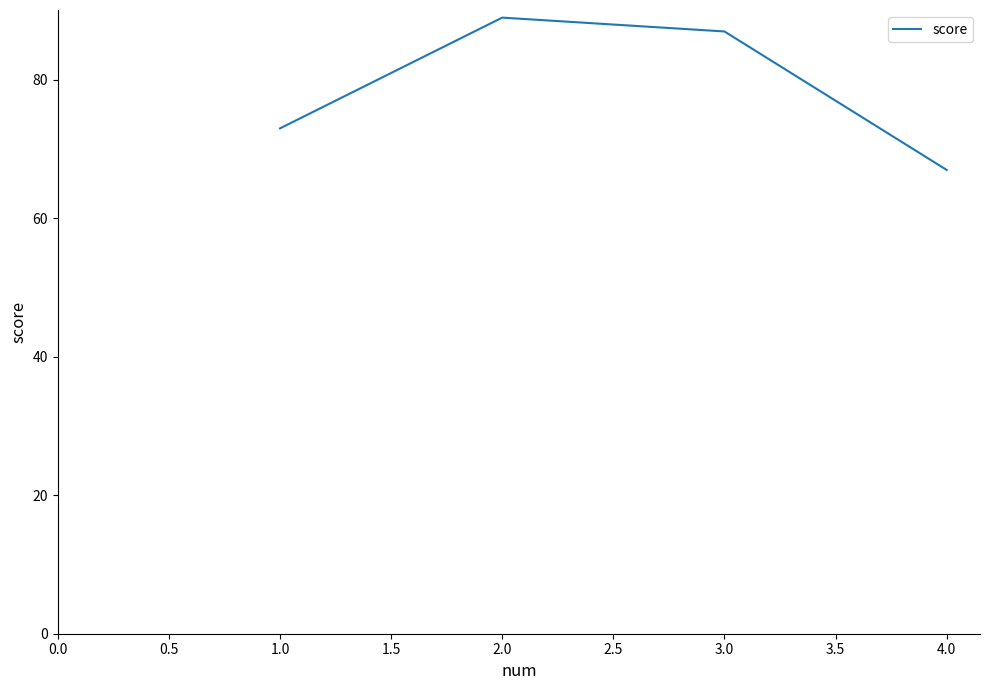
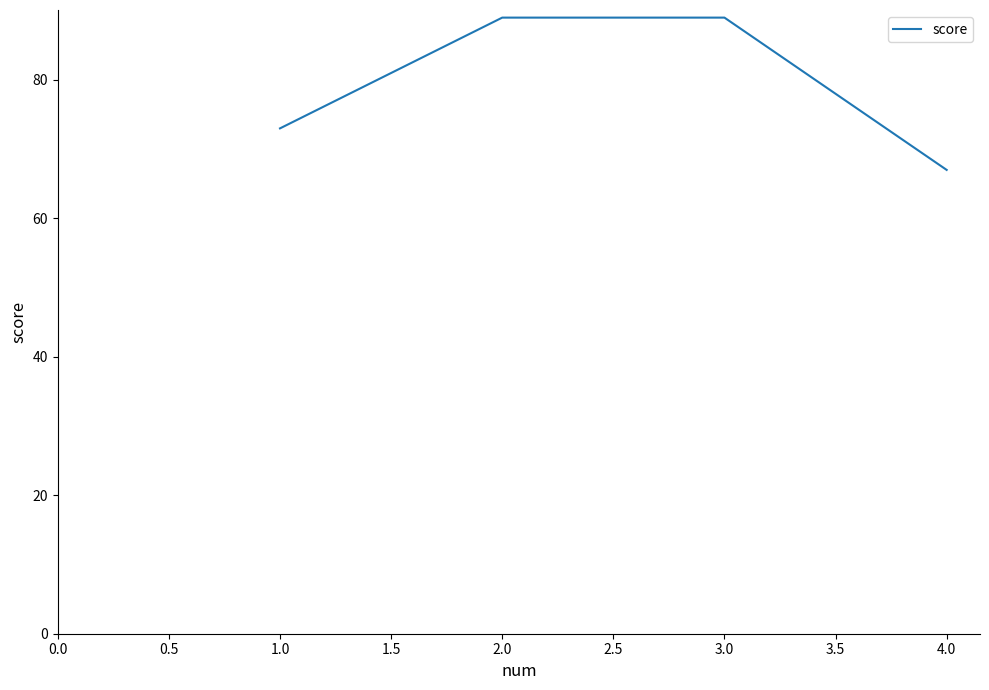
3.0: 87 -> 89
